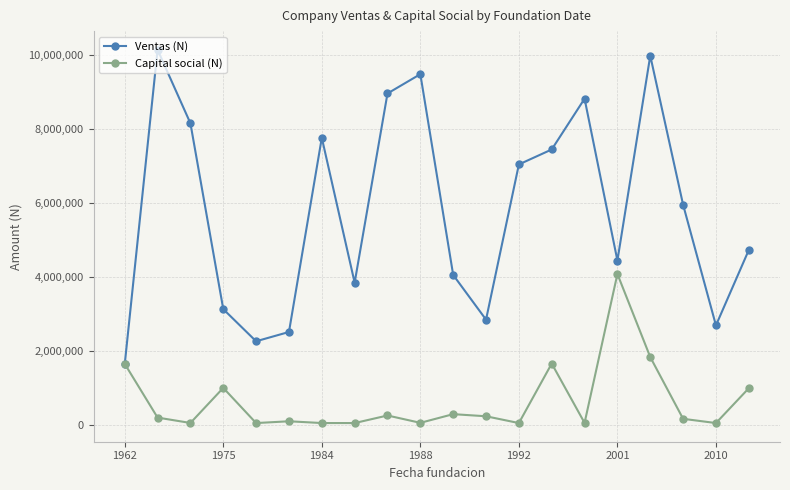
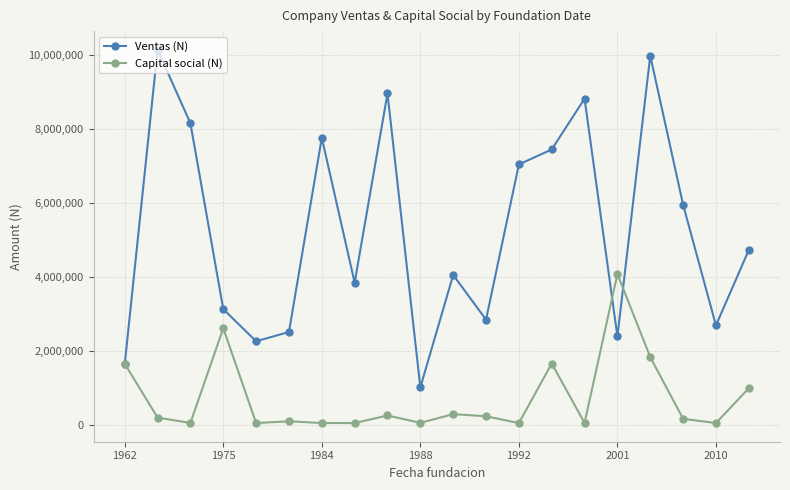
Capital social (N), 1975: 1,000,000 -> 2,600,000
Ventas (N), 1988: 9,500,000 -> 1,000,000
Ventas (N), 2001: 4,400,000 -> 2,400,000
